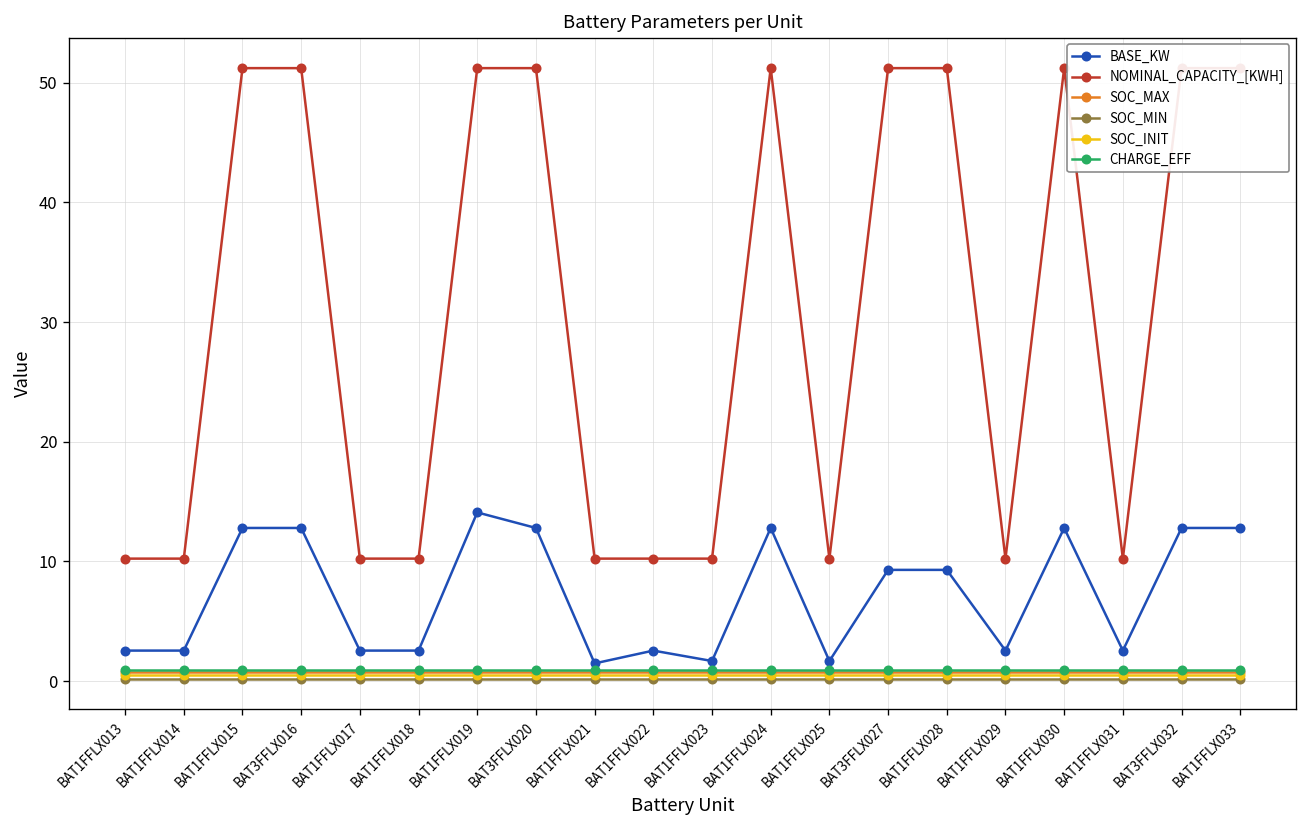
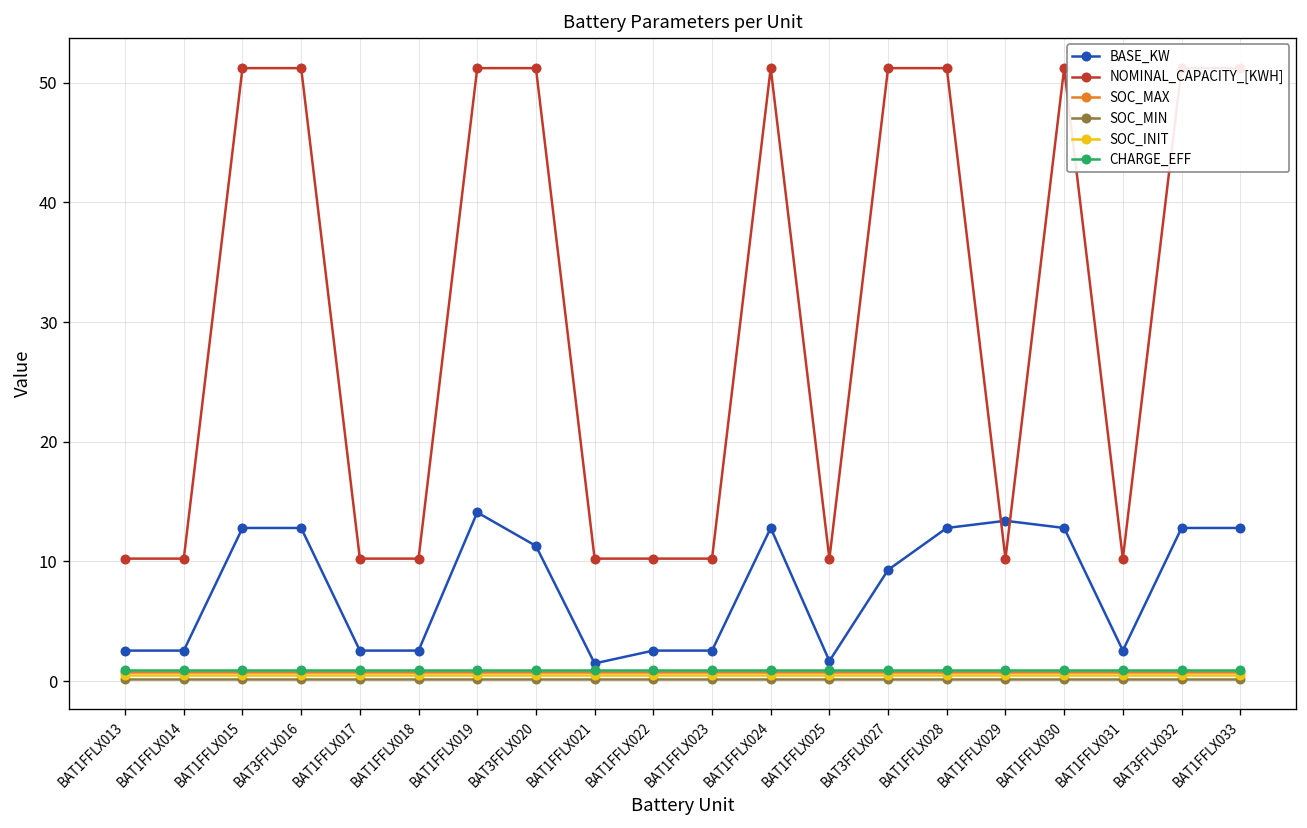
BASE_KW, BAT3FFLX020: 13 -> 11
BASE_KW, BAT1FFLX023: 2 -> 3
BASE_KW, BAT1FFLX028: 9 -> 13
BASE_KW, BAT1FFLX029: 3 -> 13
